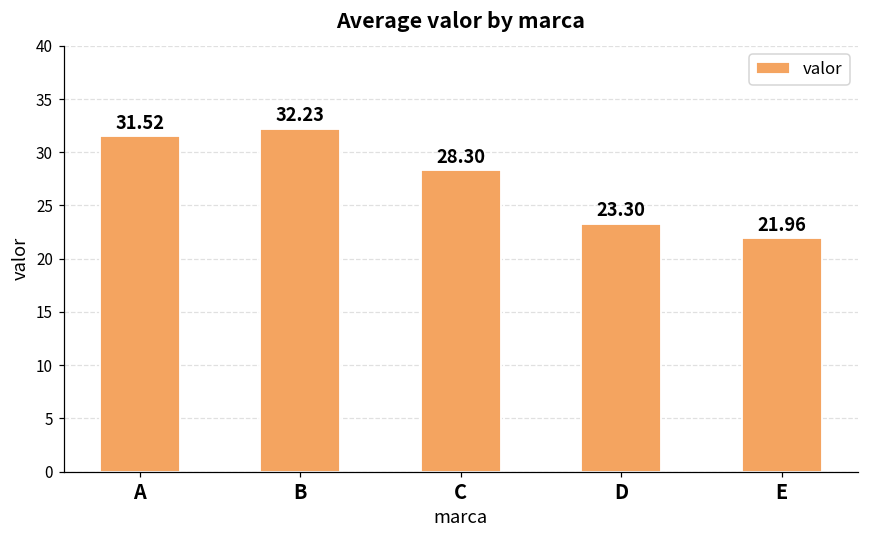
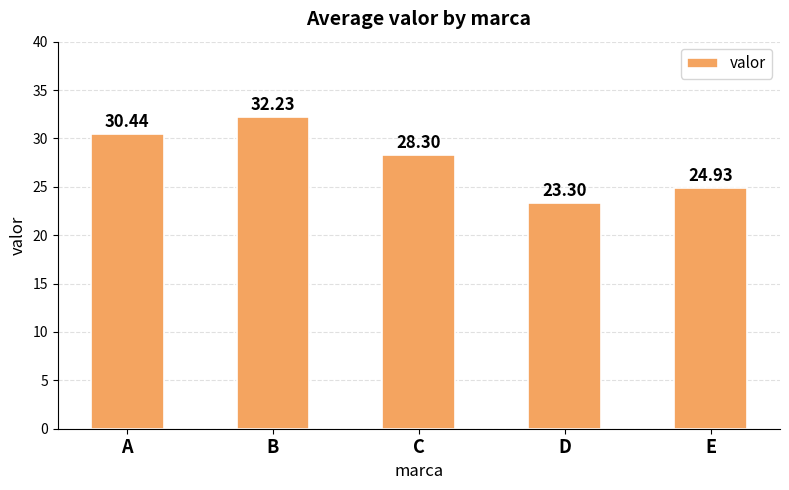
A: 31.52 -> 30.44
E: 21.96 -> 24.93
